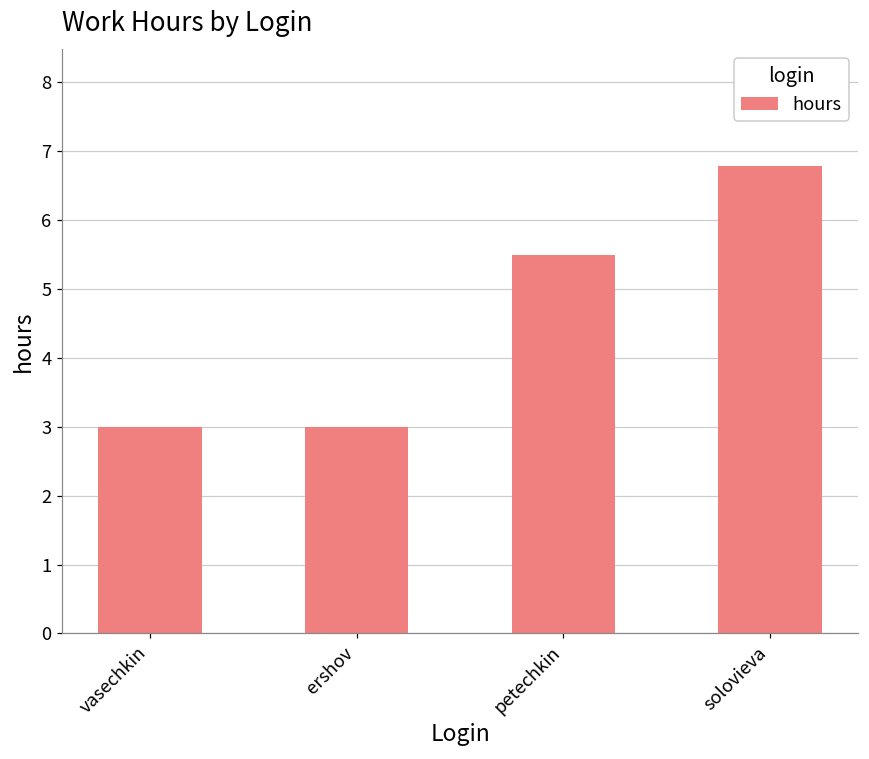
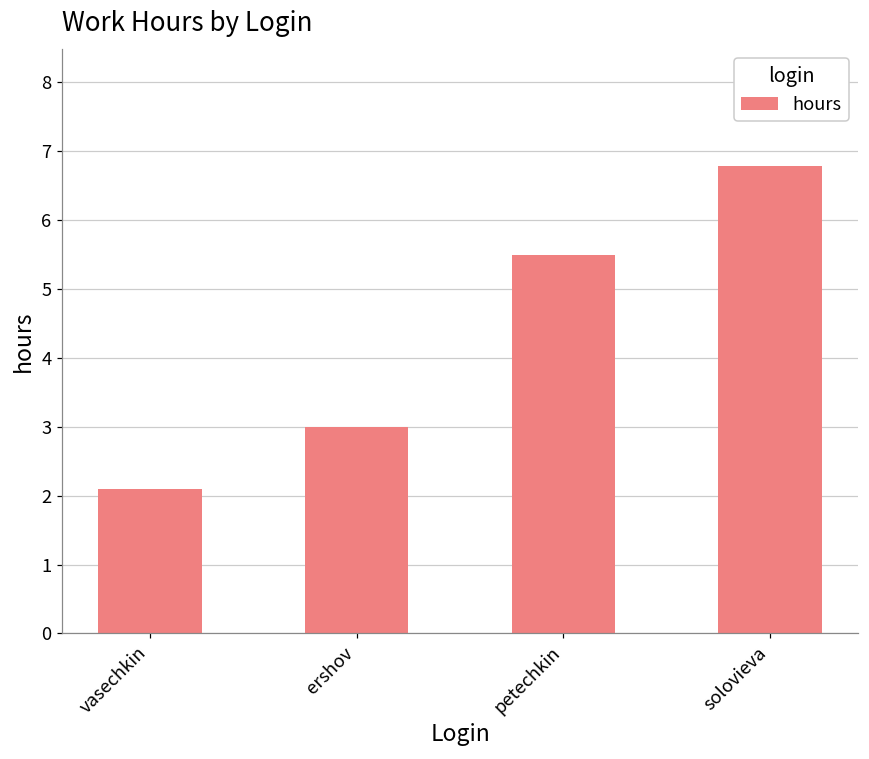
vasechkin: 3.0 -> 2.1
